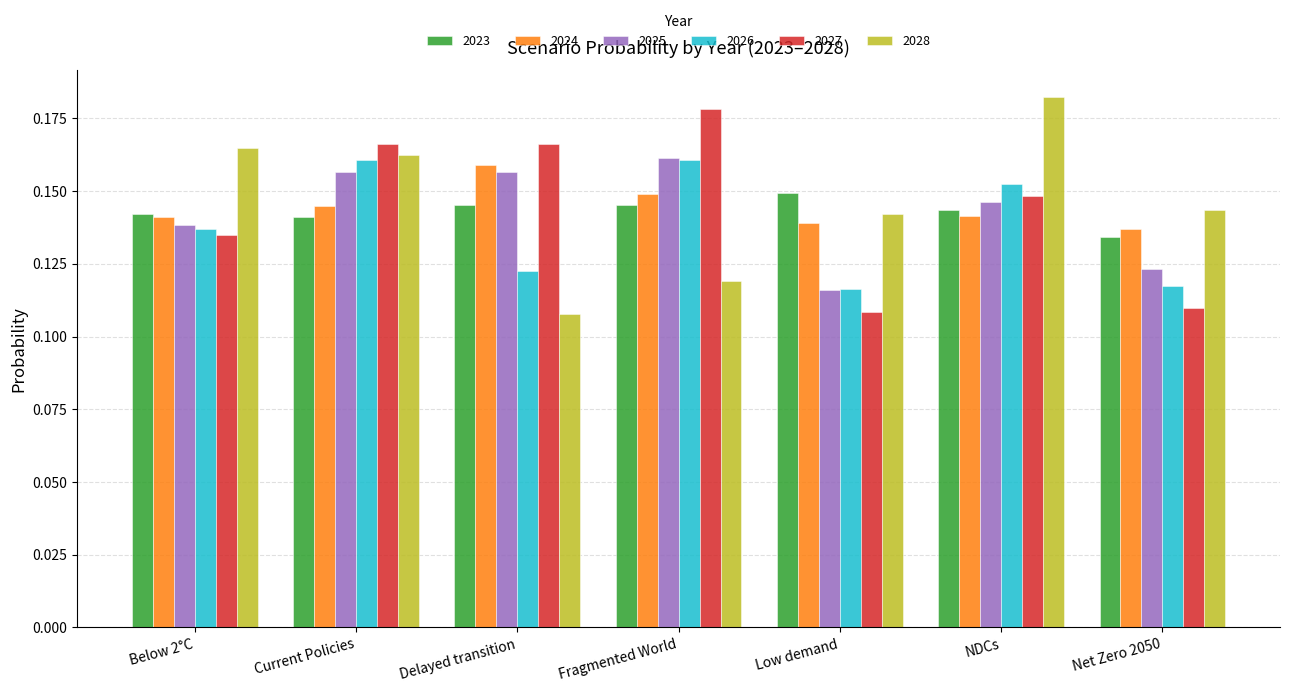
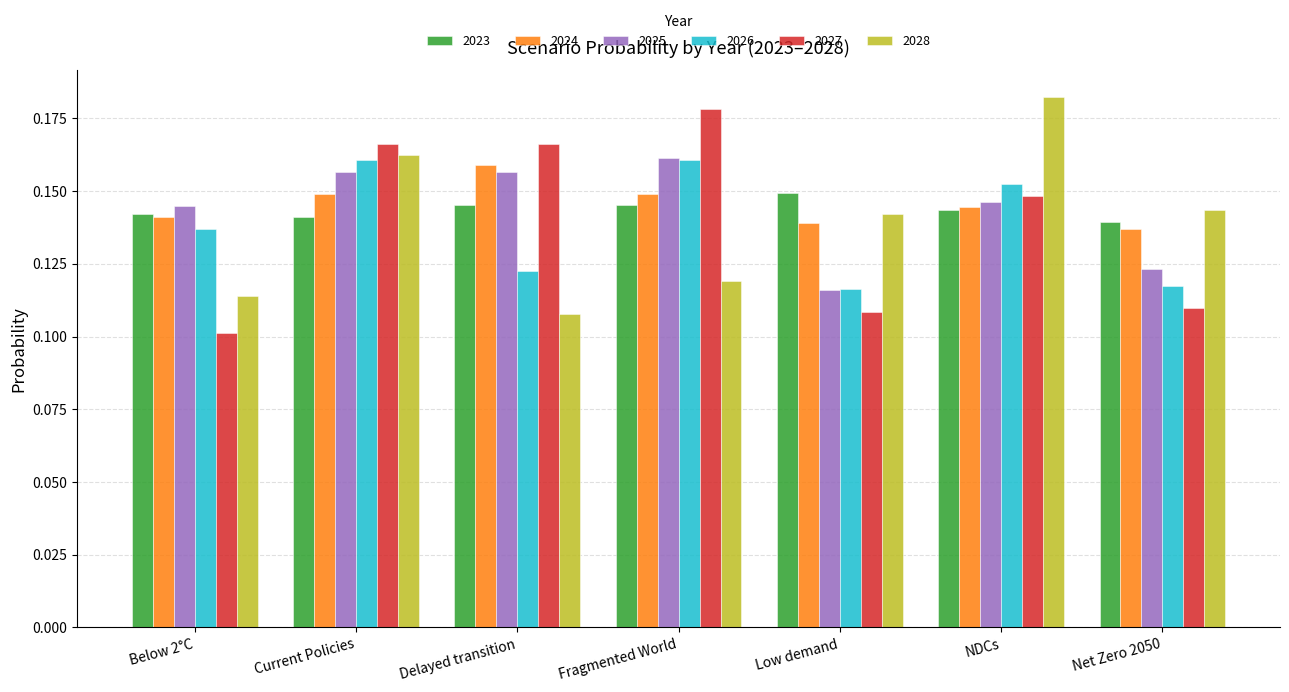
2025, Below 2°C: 0.139 -> 0.145
2027, Below 2°C: 0.135 -> 0.101
2028, Below 2°C: 0.165 -> 0.114
2024, Current Policies: 0.145 -> 0.149
2024, NDCs: 0.141 -> 0.145
2023, Net Zero 2050: 0.134 -> 0.139
